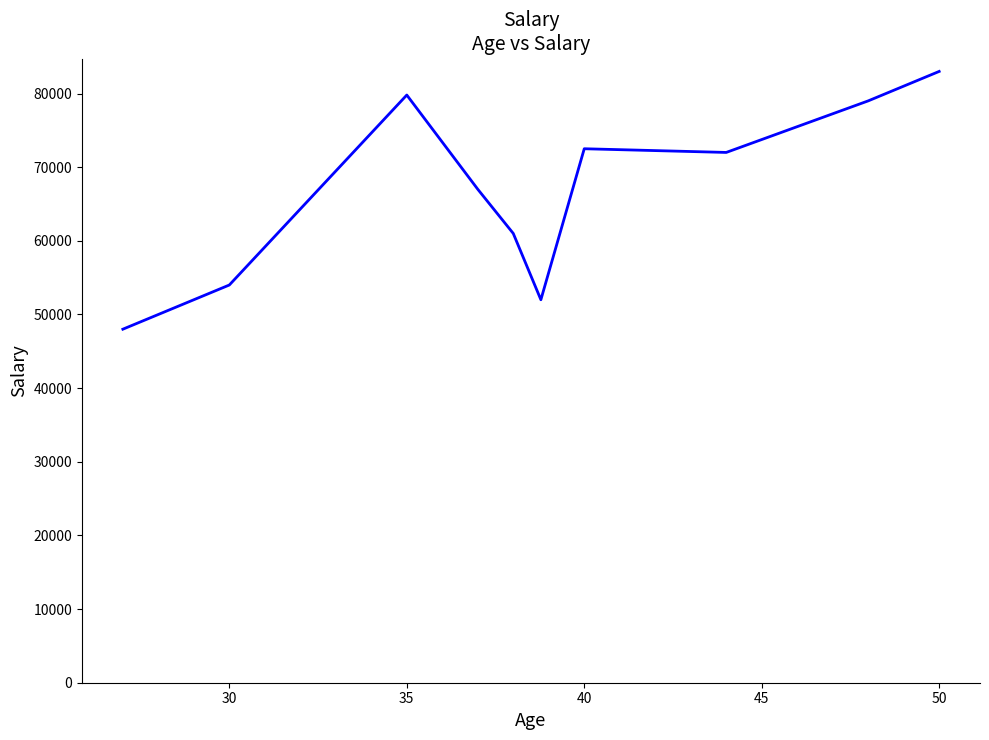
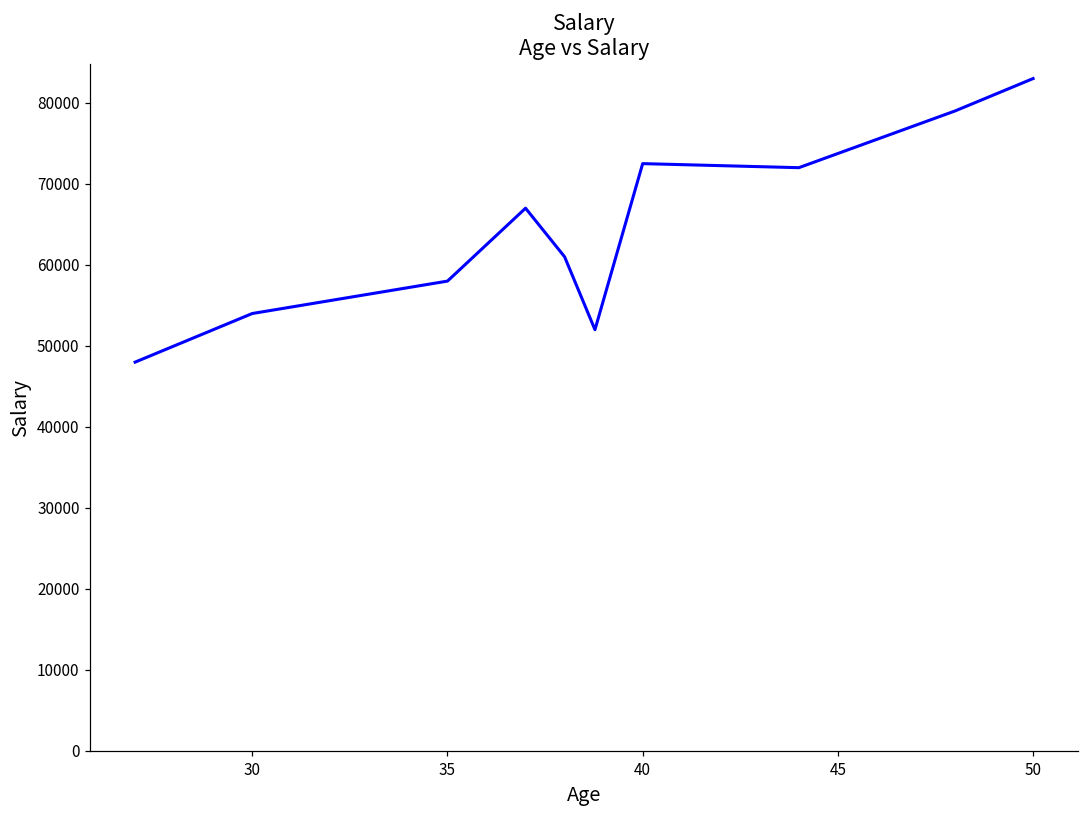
35: 80000 -> 58000
